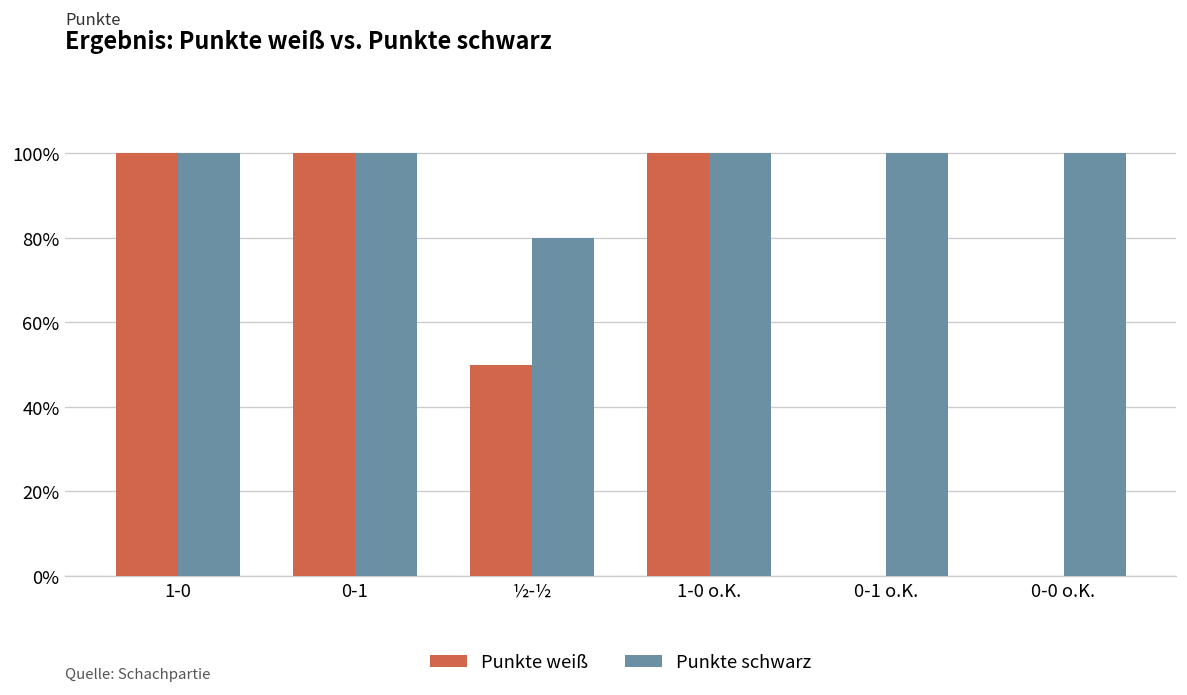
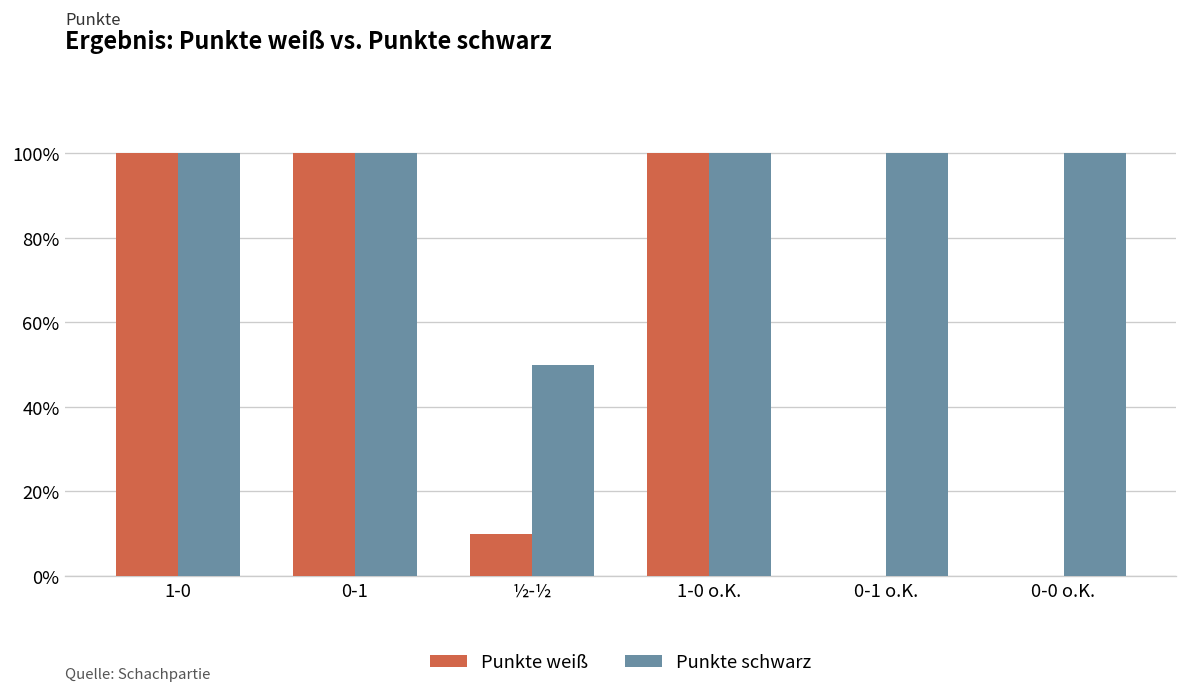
Punkte weiß, ½-½: 50% -> 10%
Punkte schwarz, ½-½: 80% -> 50%
